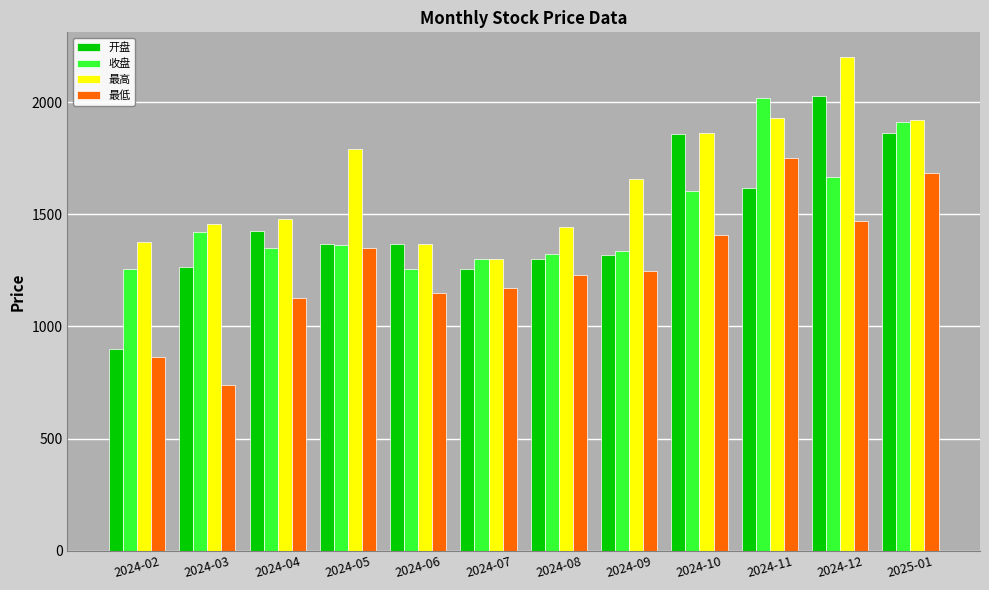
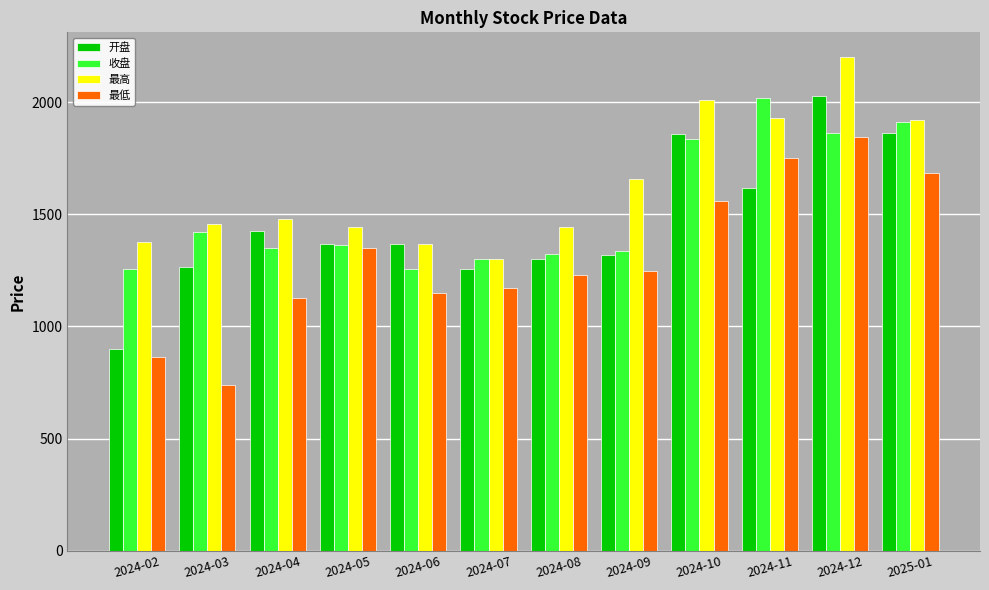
最高, 2024-05: 1790 -> 1440
收盘, 2024-10: 1610 -> 1840
最高, 2024-10: 1860 -> 2010
最低, 2024-10: 1410 -> 1560
收盘, 2024-12: 1670 -> 1860
最低, 2024-12: 1470 -> 1850
